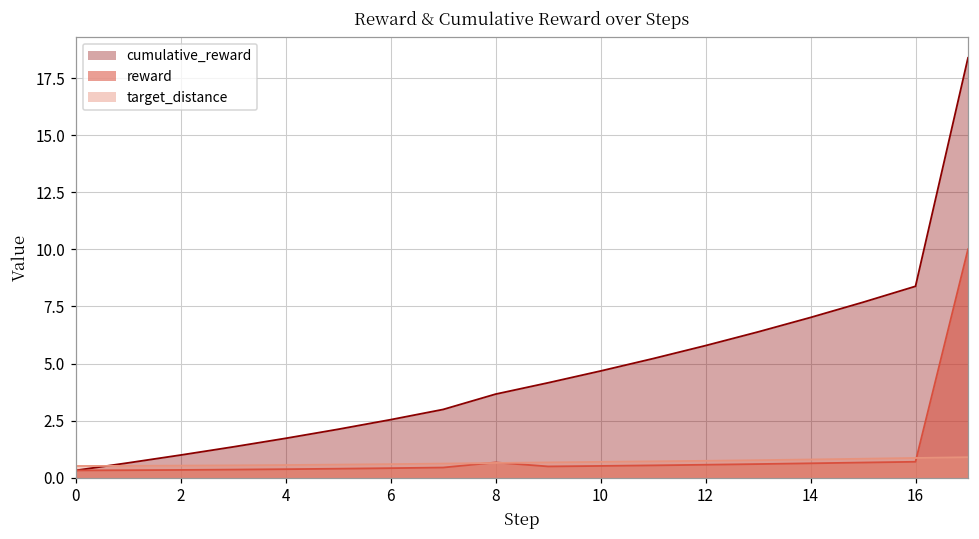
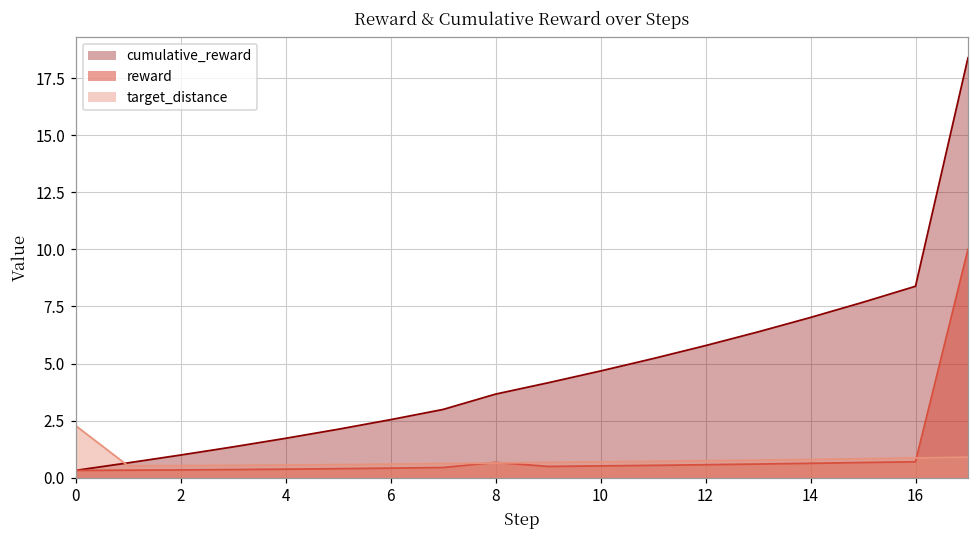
target_distance, 0: 0.5 -> 2.3
